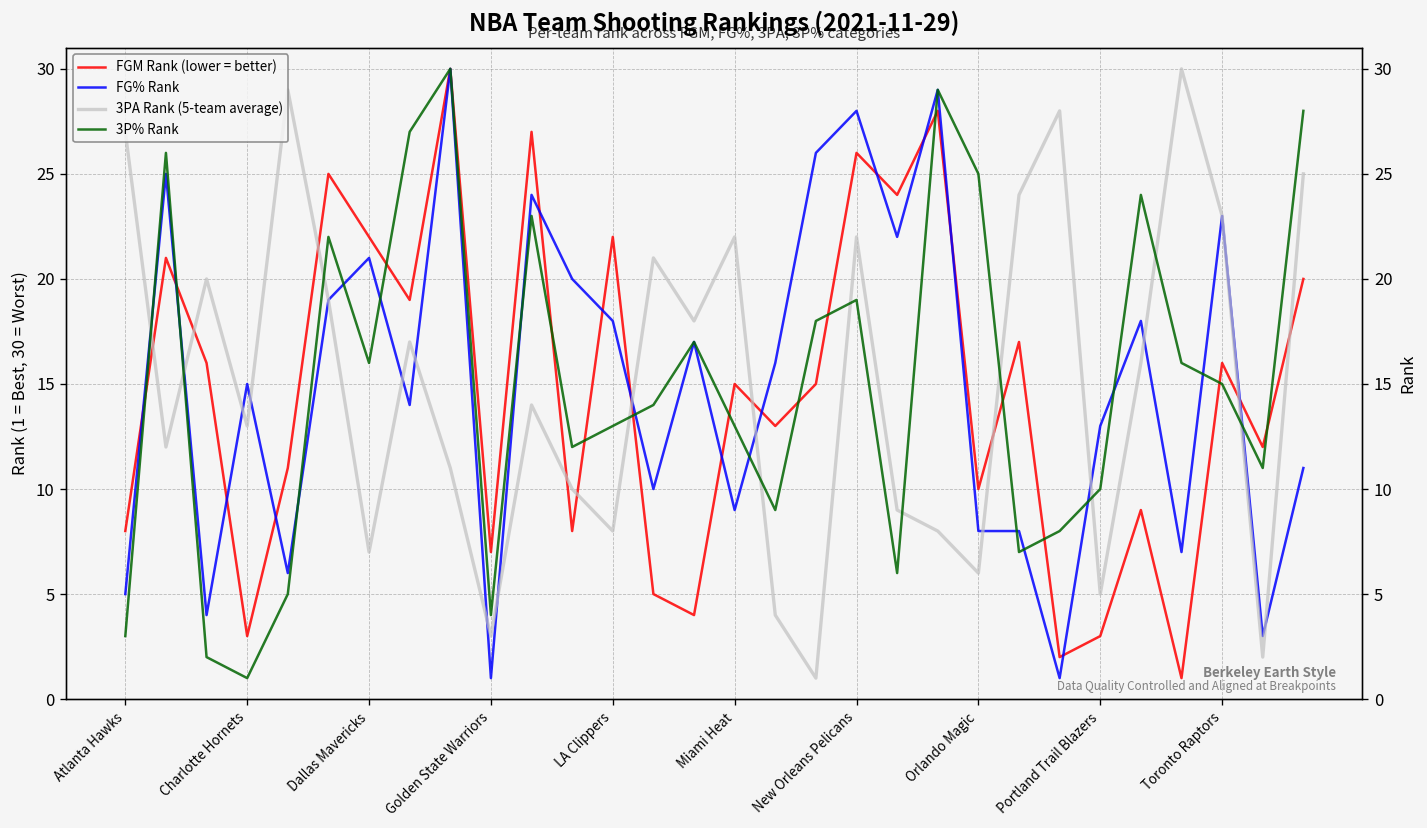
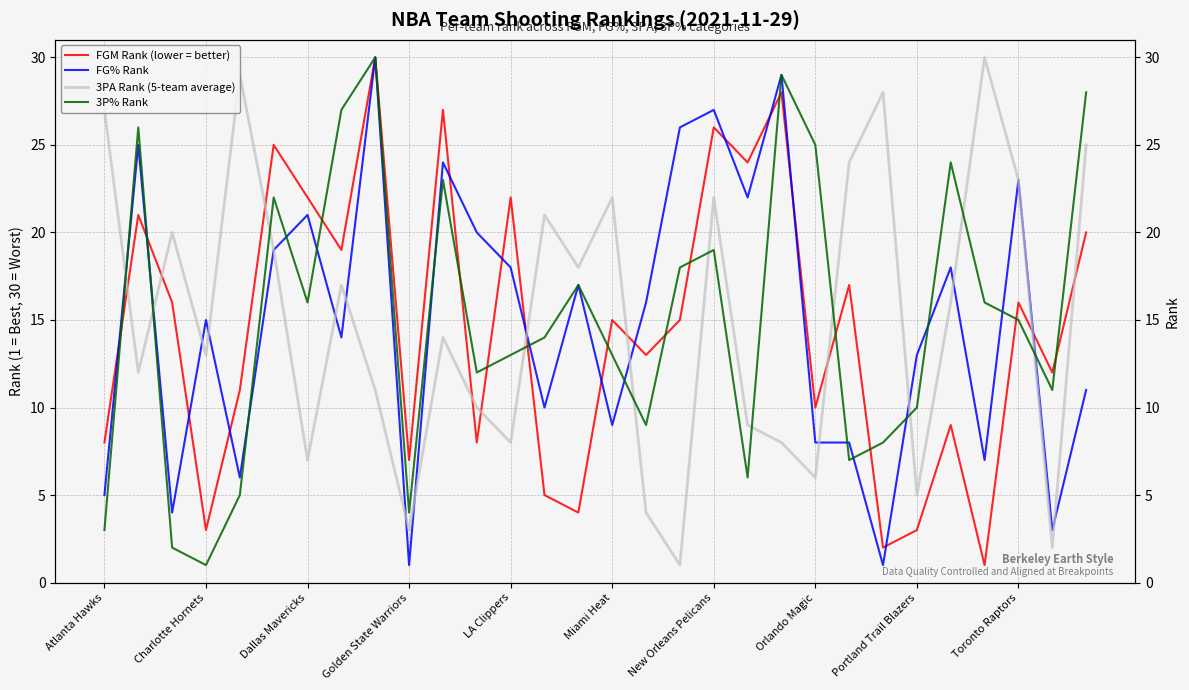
FG% Rank, New Orleans Pelicans: 28 -> 27
